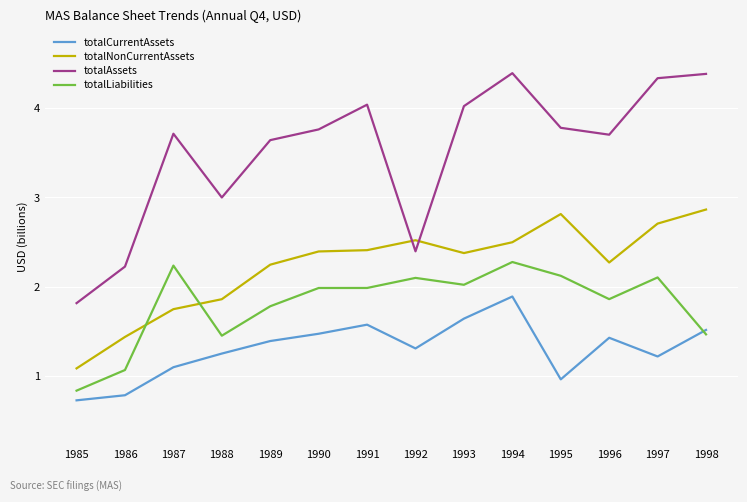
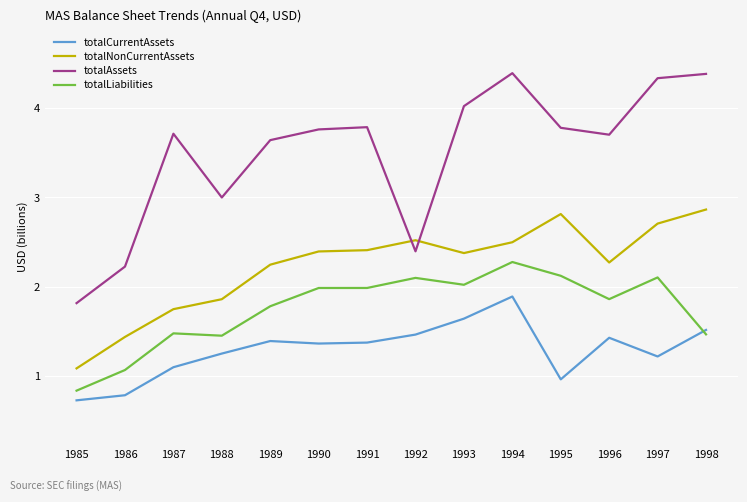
totalLiabilities, 1987: 2.2 -> 1.5
totalCurrentAssets, 1990: 1.5 -> 1.4
totalCurrentAssets, 1991: 1.6 -> 1.4
totalAssets, 1991: 4.0 -> 3.8
totalCurrentAssets, 1992: 1.3 -> 1.5
